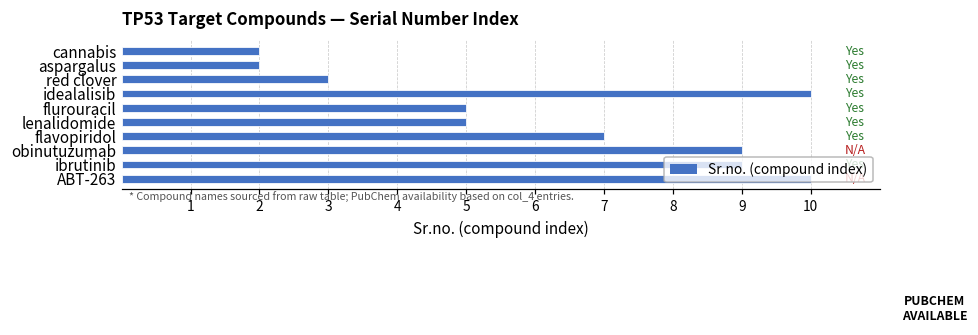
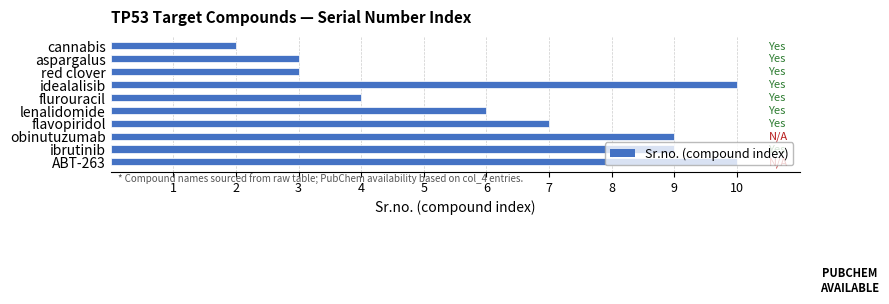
aspargalus: 2 -> 3
flurouracil: 5 -> 4
lenalidomide: 5 -> 6
